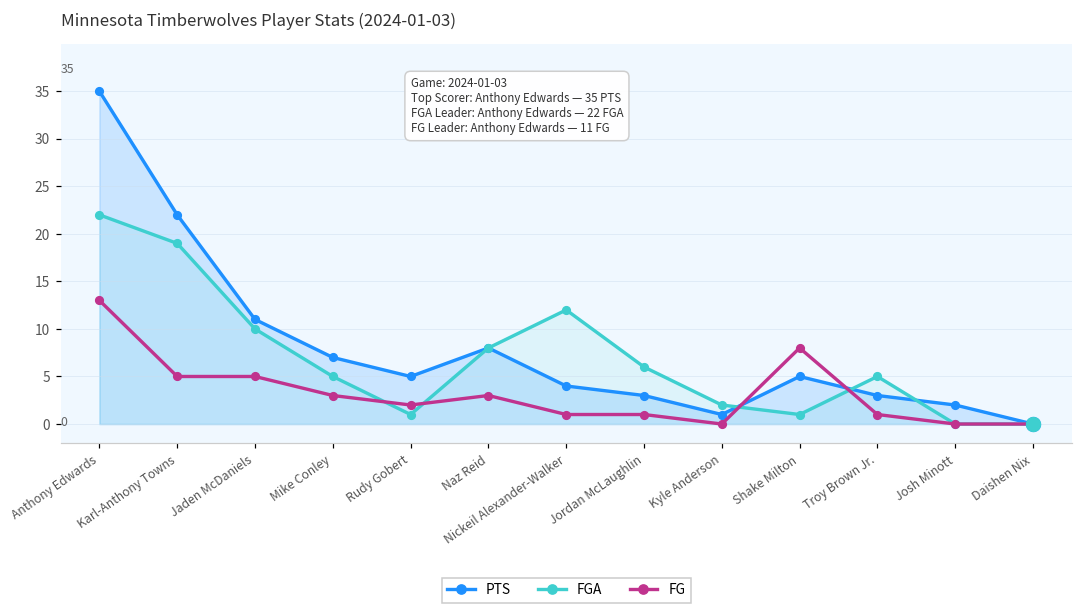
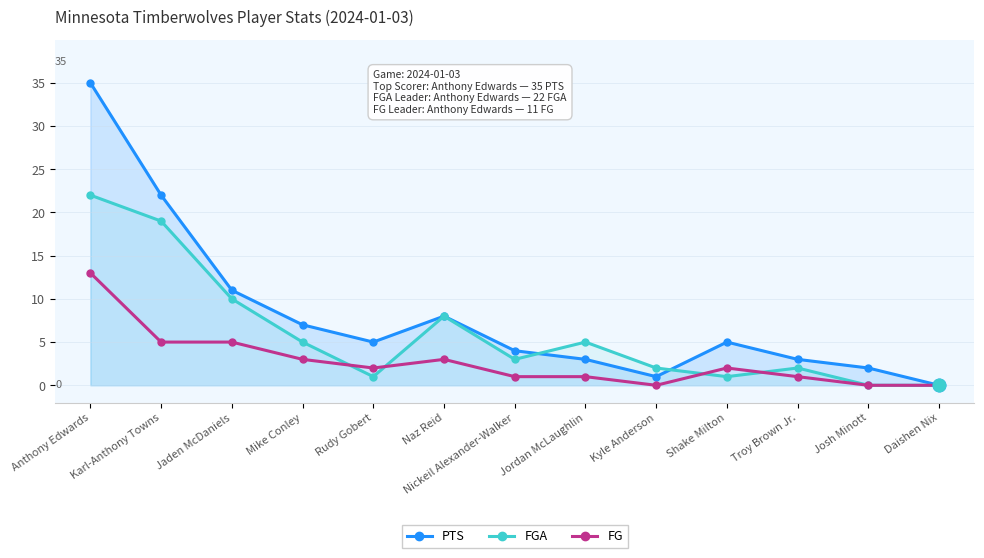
FGA, Nickeil Alexander-Walker: 12 -> 3
FGA, Jordan McLaughlin: 6 -> 5
FG, Shake Milton: 8 -> 2
FGA, Troy Brown Jr.: 5 -> 2
